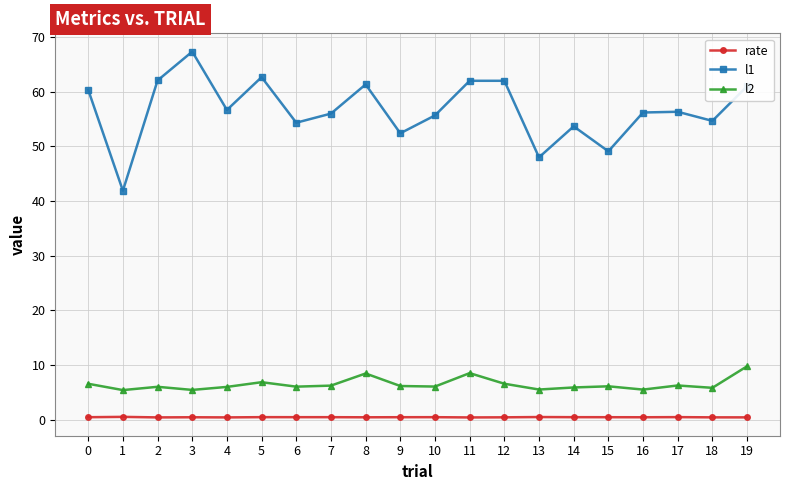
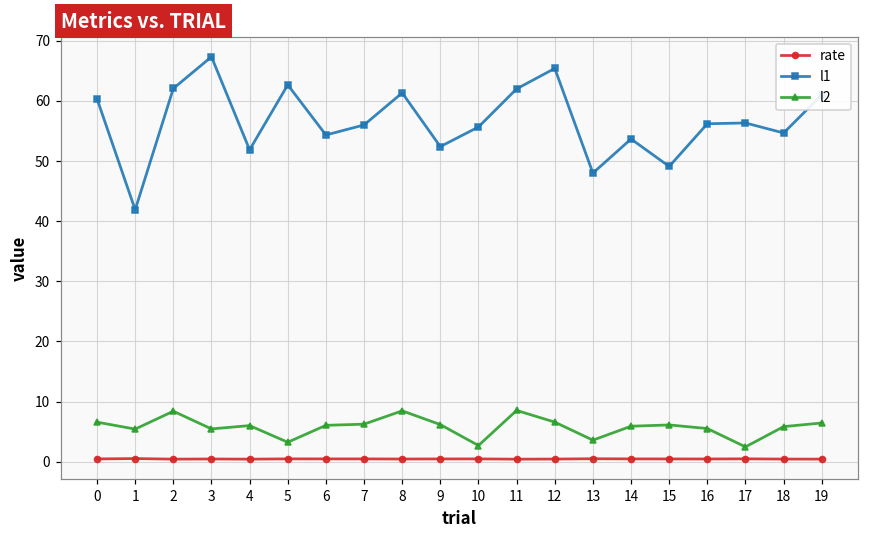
l2, 2: 6 -> 8
l1, 4: 57 -> 52
l2, 5: 7 -> 3
l2, 10: 6 -> 3
l1, 12: 62 -> 65
l2, 13: 6 -> 4
l2, 17: 6 -> 2
l2, 19: 10 -> 6
